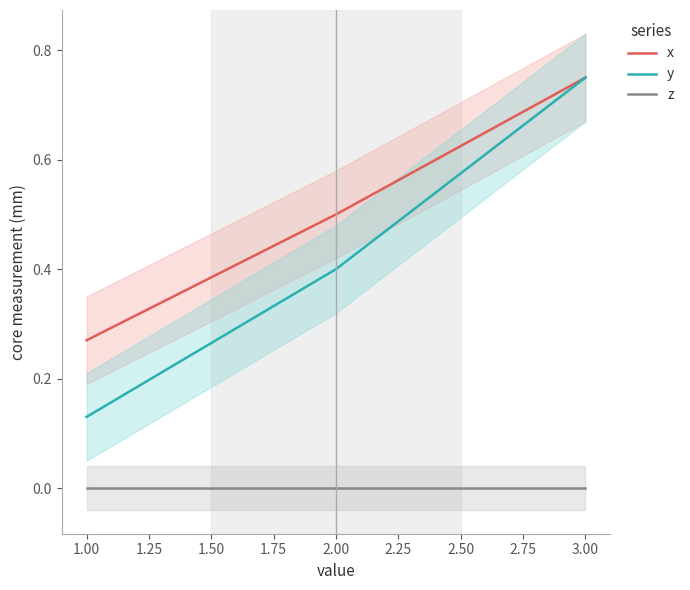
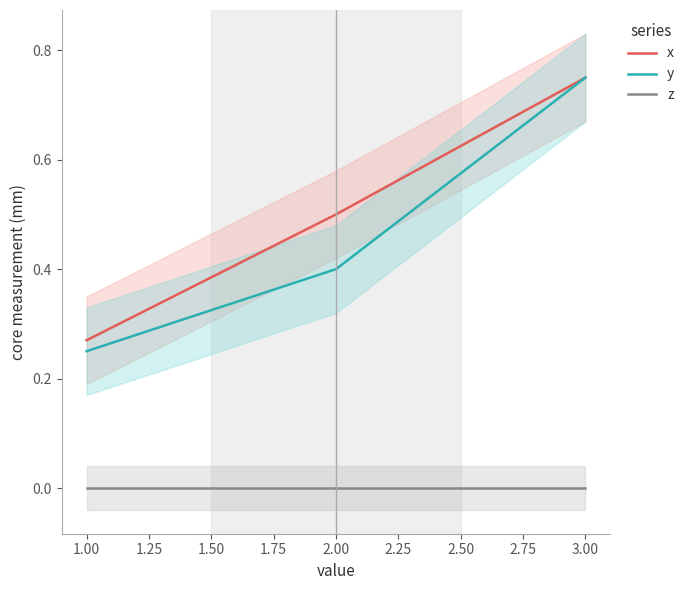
y, 1.00: 0.13 -> 0.25
